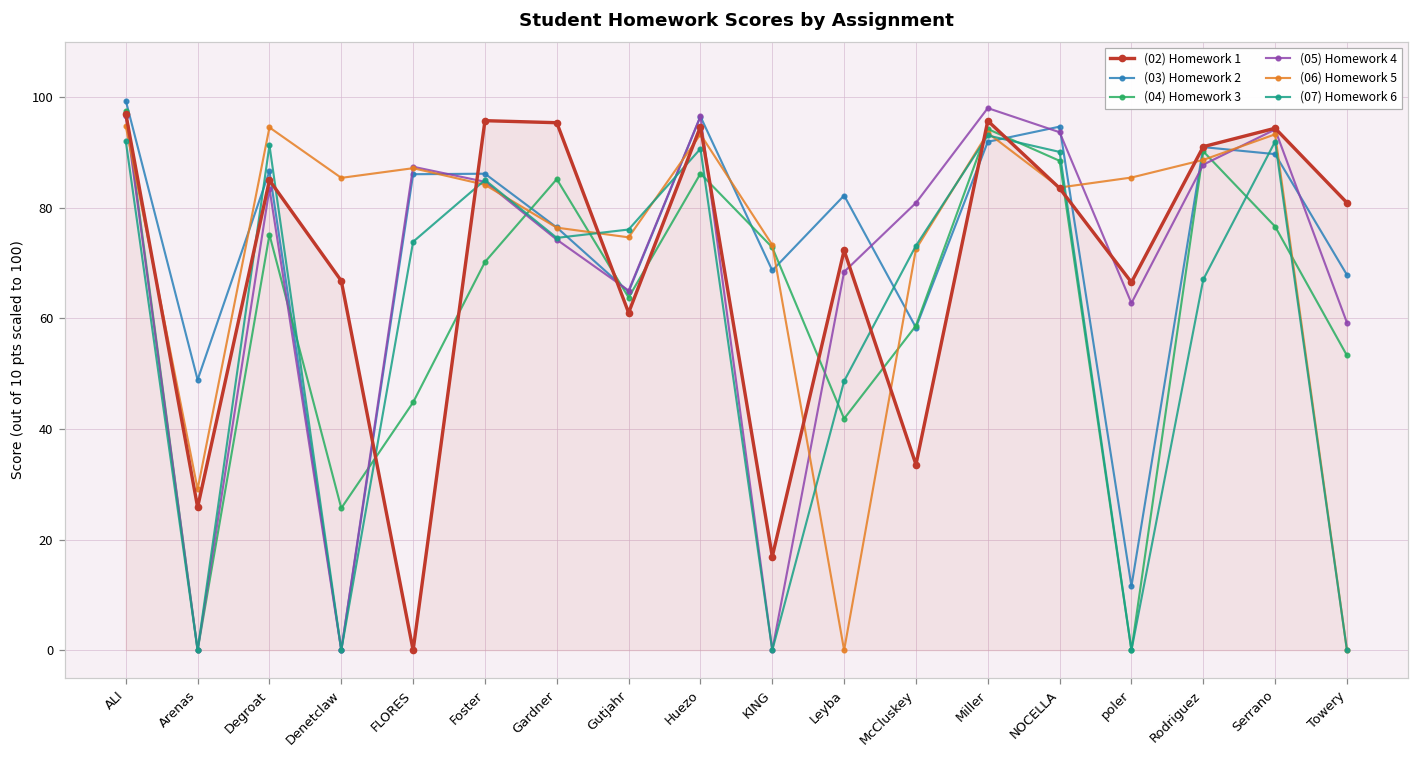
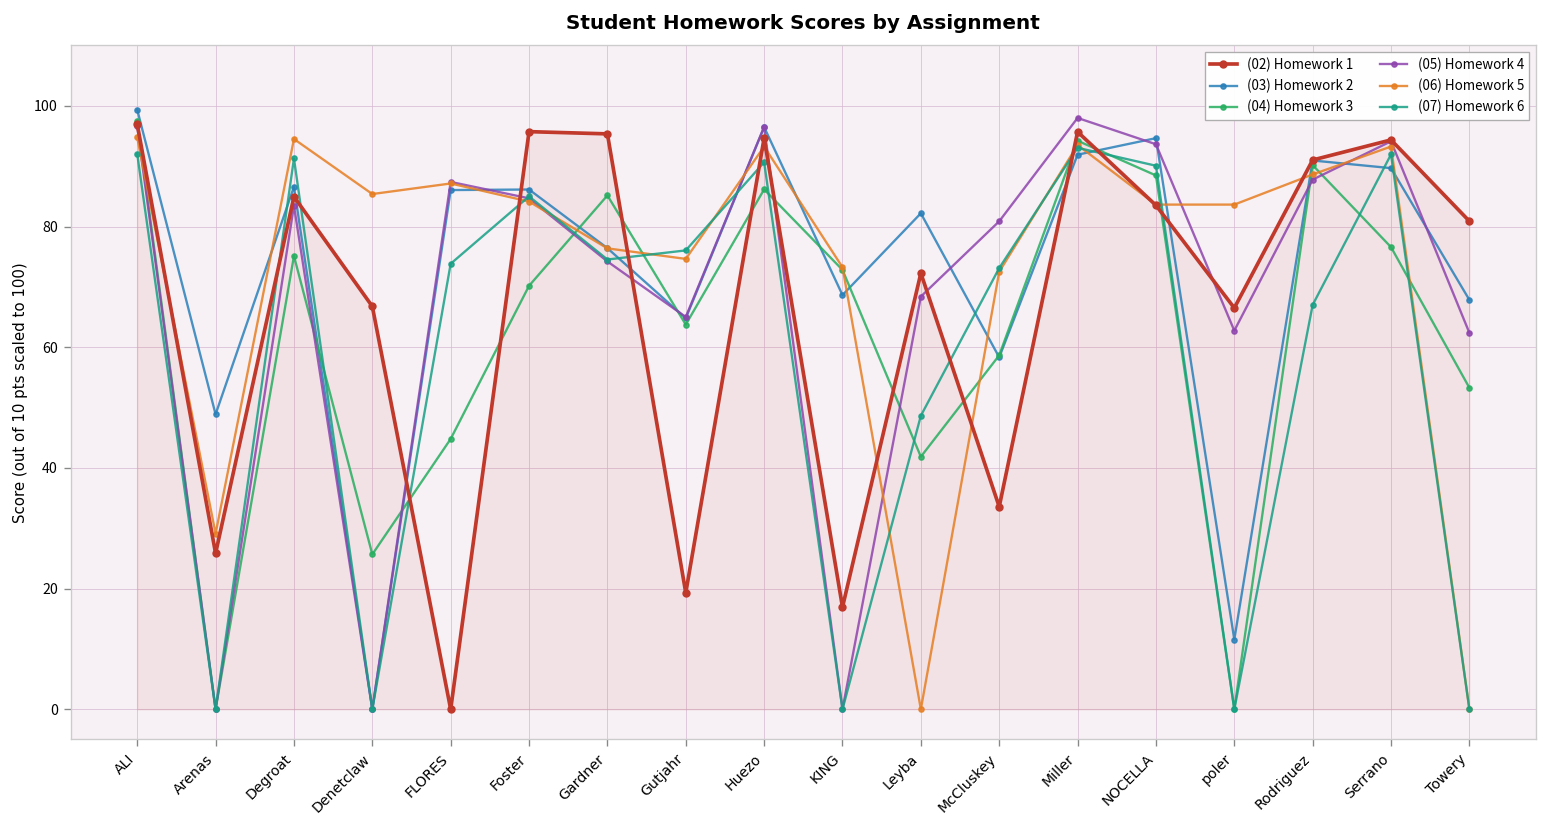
(02) Homework 1, Gutjahr: 61 -> 19
(06) Homework 5, poler: 85 -> 84
(05) Homework 4, Towery: 59 -> 62
